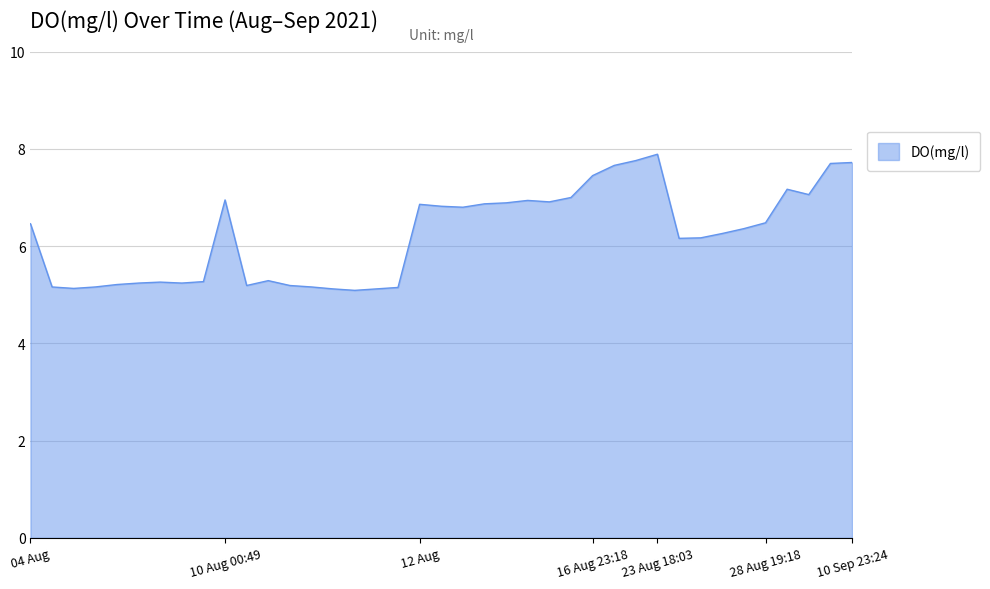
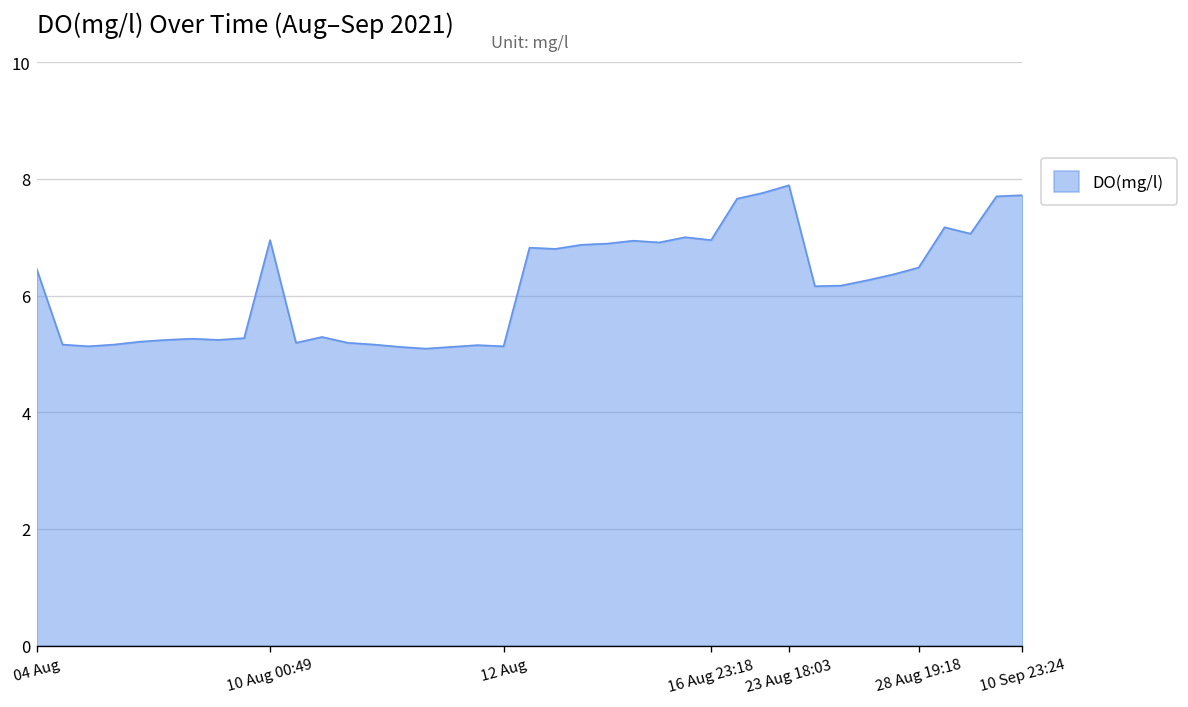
12 Aug: 6.9 -> 5.1
16 Aug 23:18: 7.5 -> 7.0
